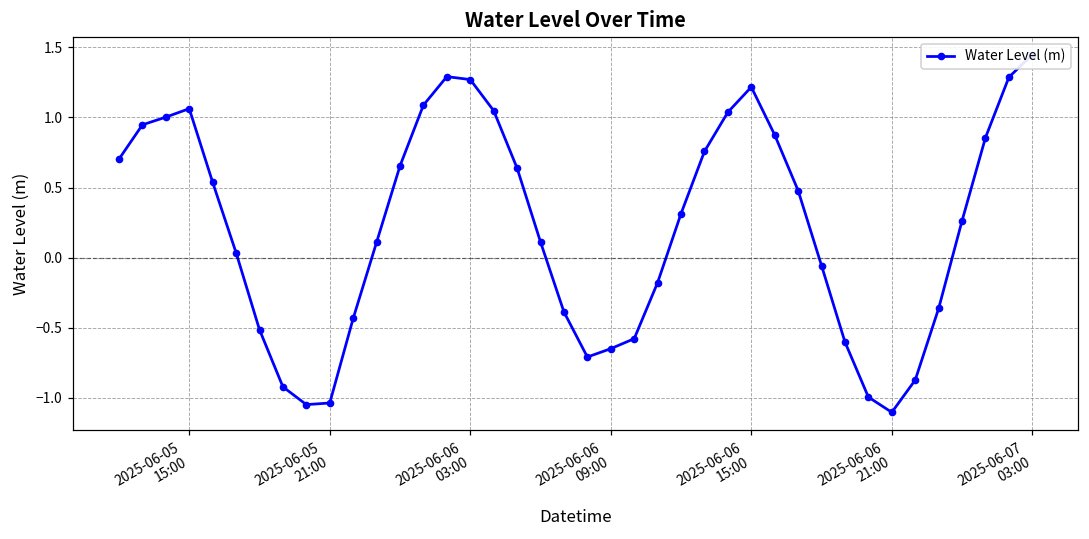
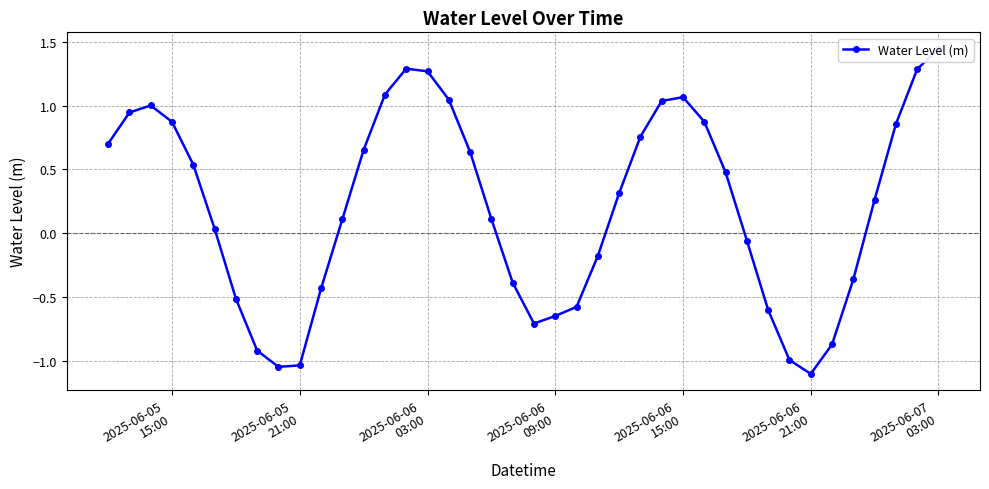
2025-06-05 15:00: 1.06 -> 0.87
2025-06-06 15:00: 1.22 -> 1.07
